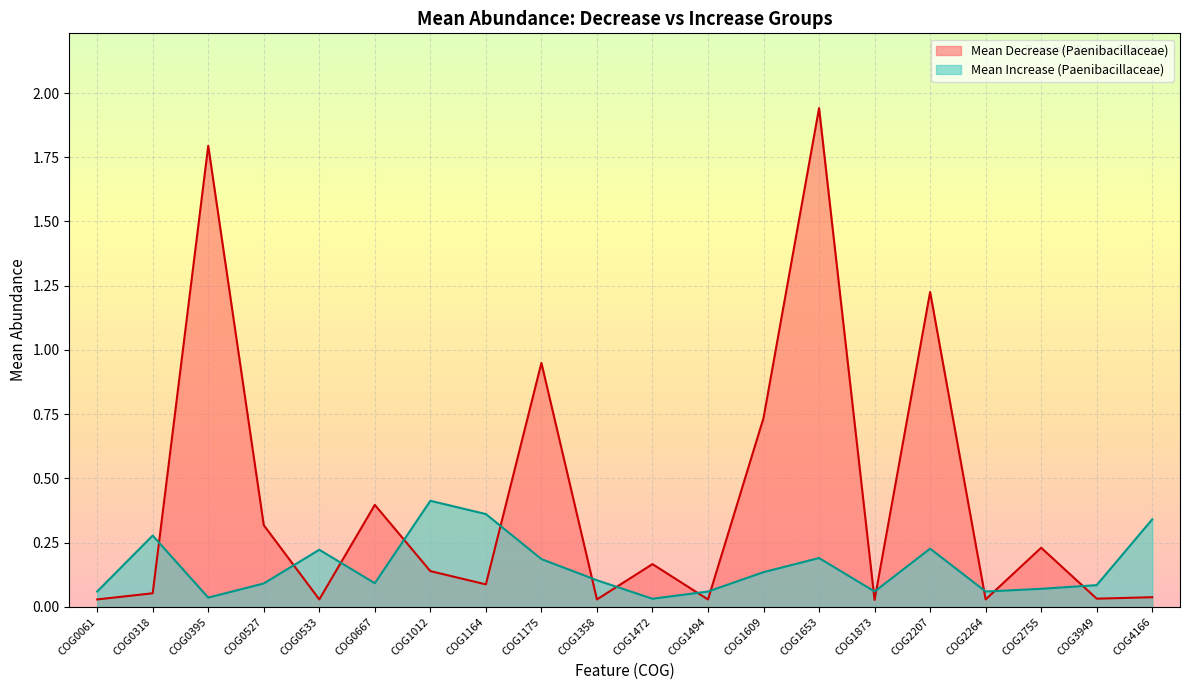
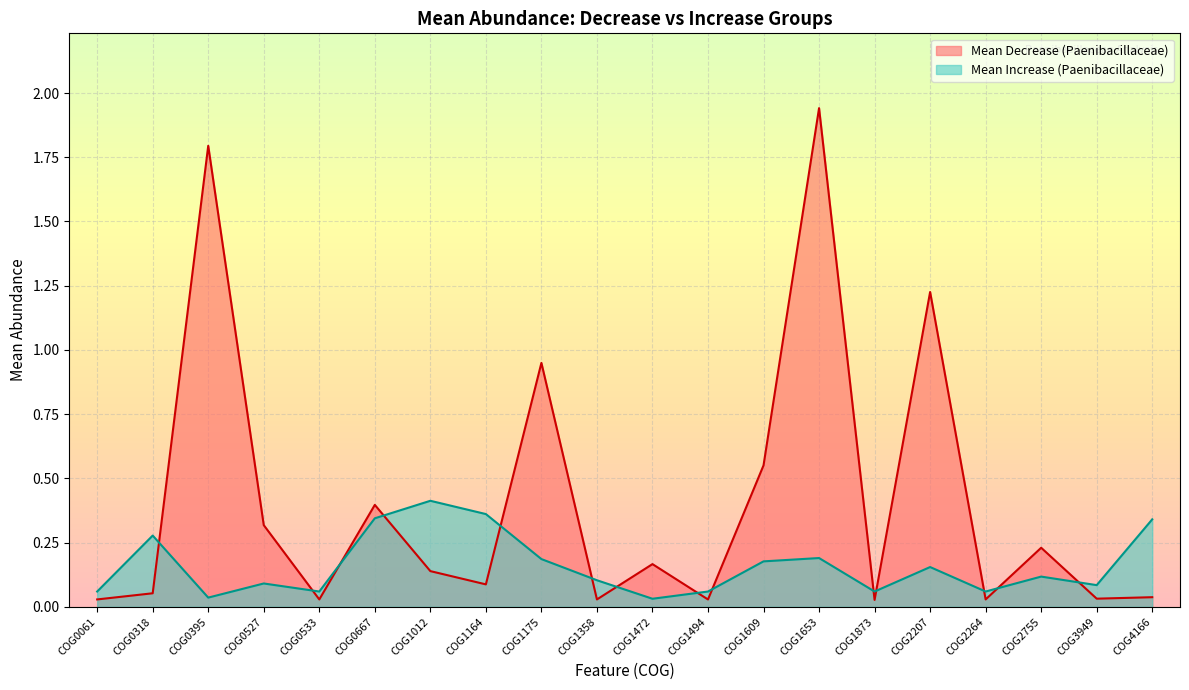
Mean Increase (Paenibacillaceae), COG0533: 0.22 -> 0.06
Mean Increase (Paenibacillaceae), COG0667: 0.09 -> 0.34
Mean Decrease (Paenibacillaceae), COG1609: 0.74 -> 0.55
Mean Increase (Paenibacillaceae), COG1609: 0.13 -> 0.18
Mean Increase (Paenibacillaceae), COG2207: 0.23 -> 0.15
Mean Increase (Paenibacillaceae), COG2755: 0.07 -> 0.12
